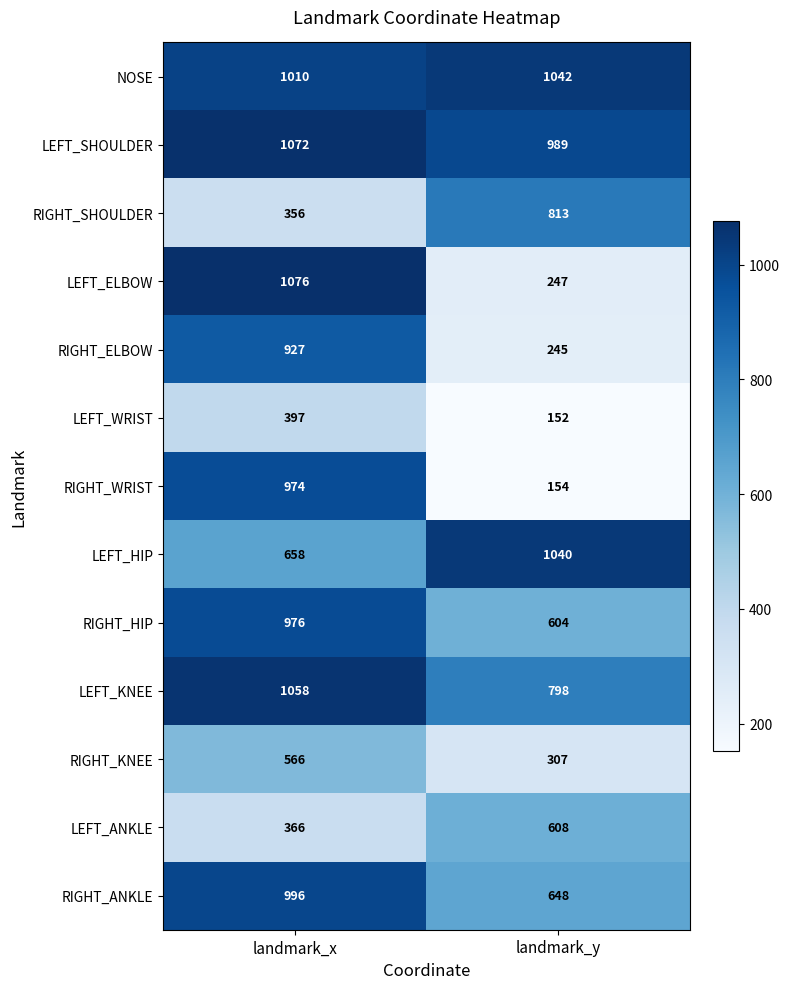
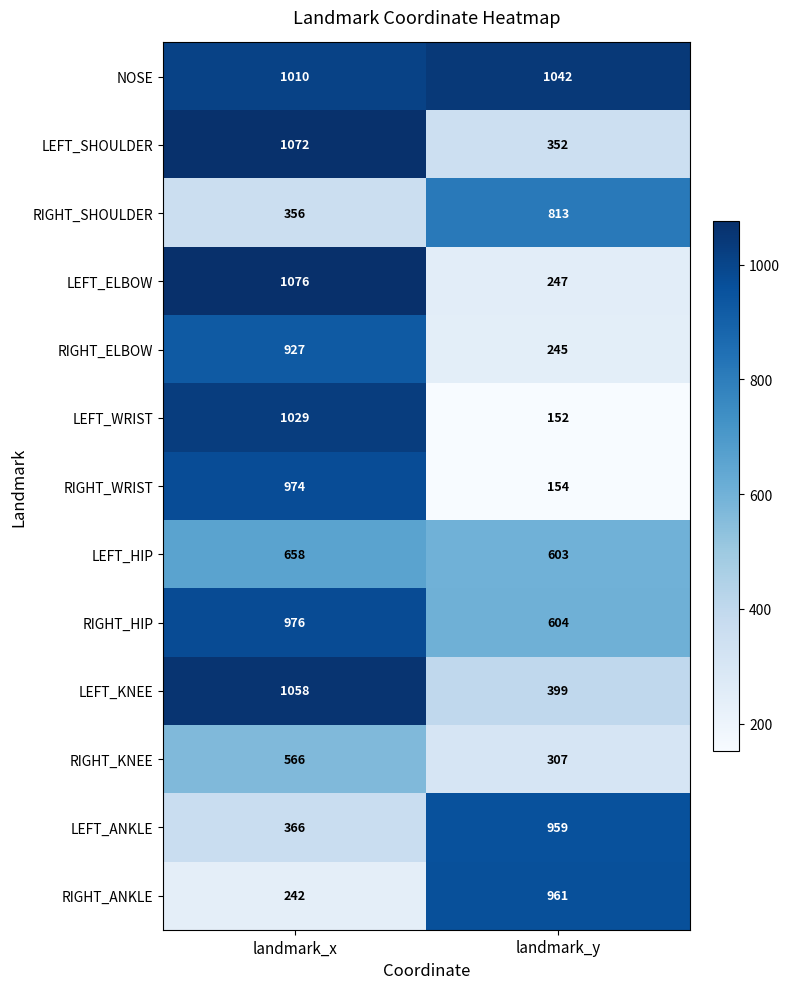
LEFT_SHOULDER, landmark_y: 989 -> 352
LEFT_WRIST, landmark_x: 397 -> 1029
LEFT_HIP, landmark_y: 1040 -> 603
LEFT_KNEE, landmark_y: 798 -> 399
LEFT_ANKLE, landmark_y: 608 -> 959
RIGHT_ANKLE, landmark_x: 996 -> 242
RIGHT_ANKLE, landmark_y: 648 -> 961
